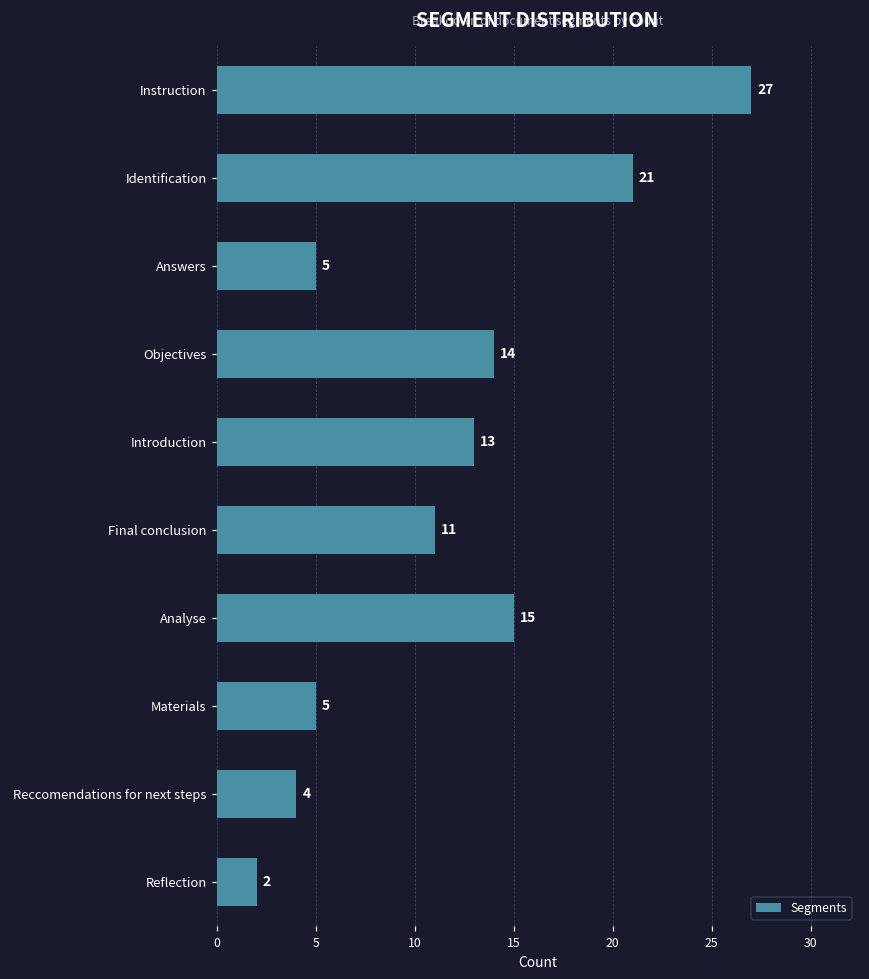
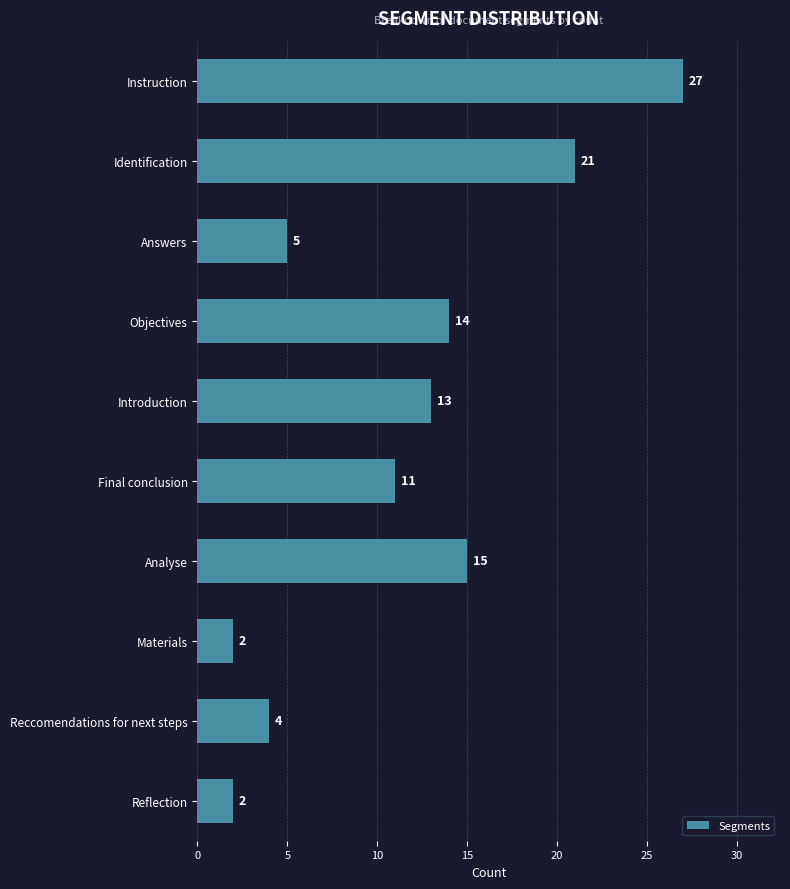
Materials: 5 -> 2
